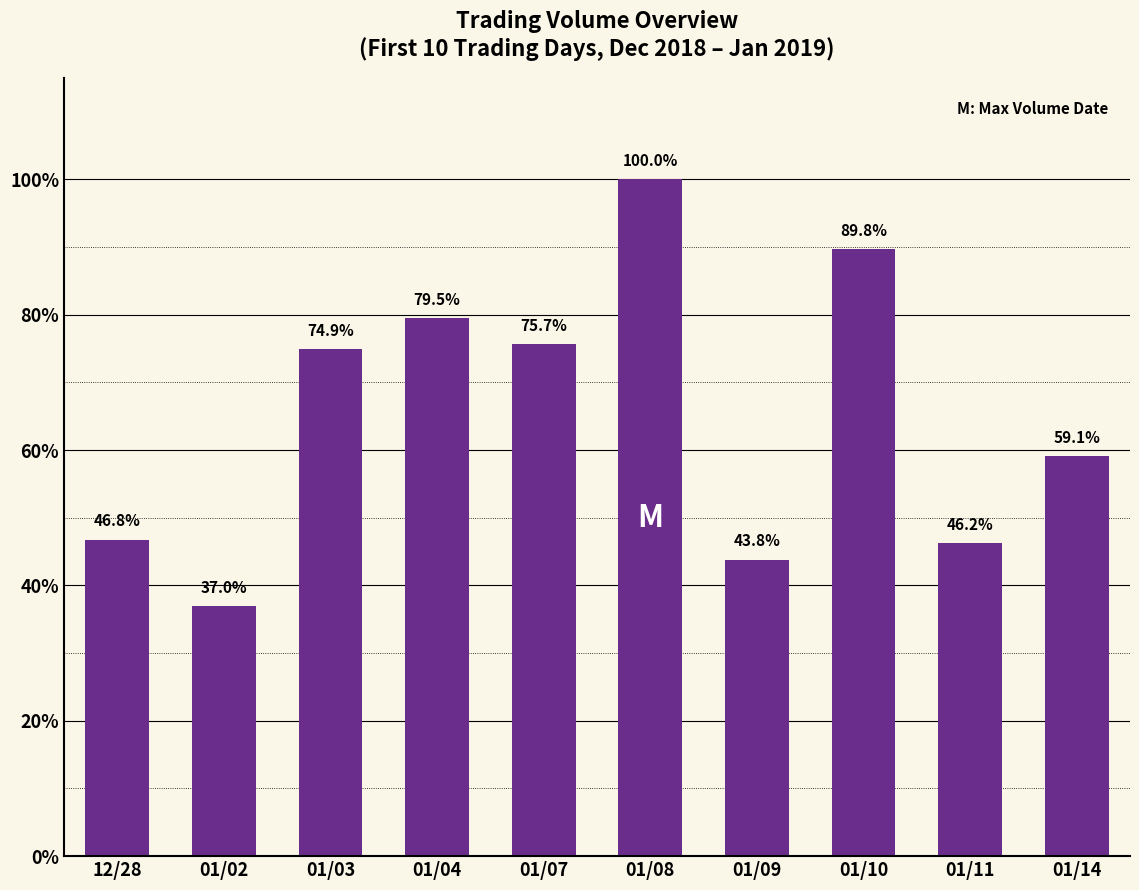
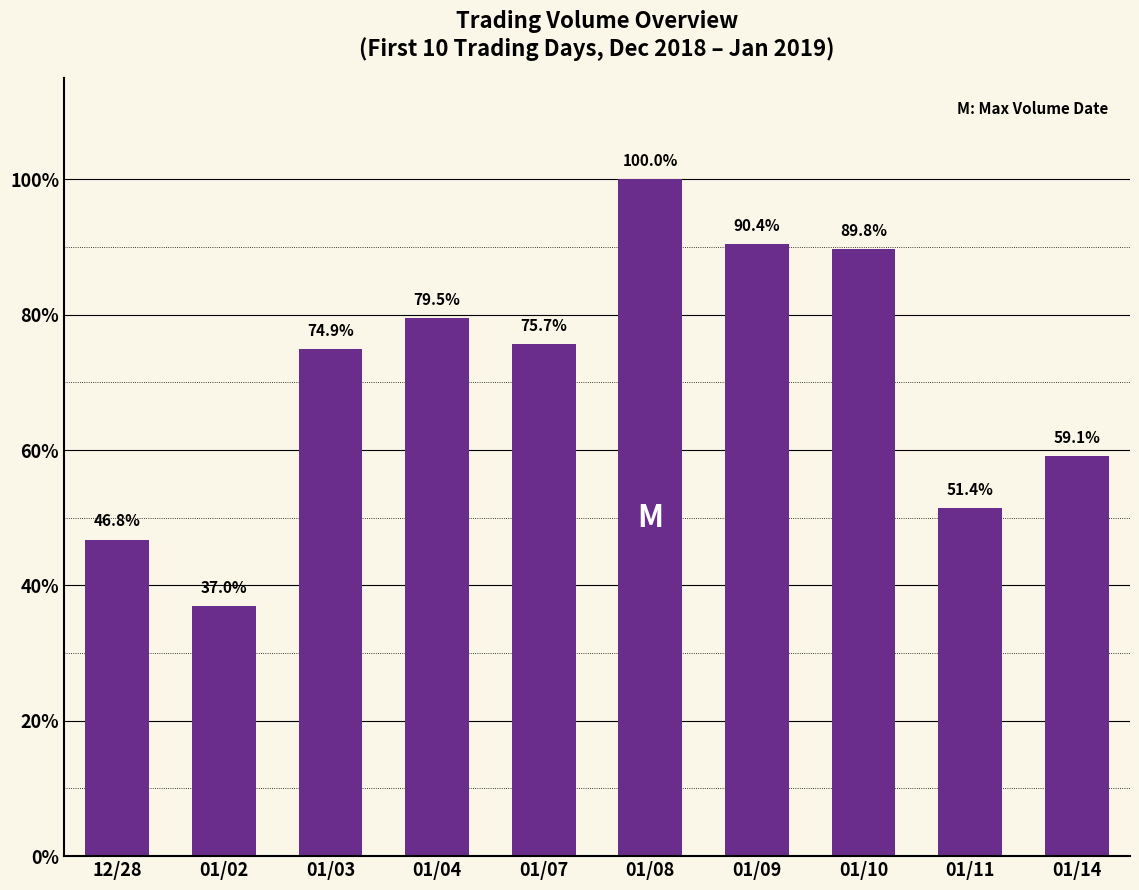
01/09: 43.8% -> 90.4%
01/11: 46.2% -> 51.4%
